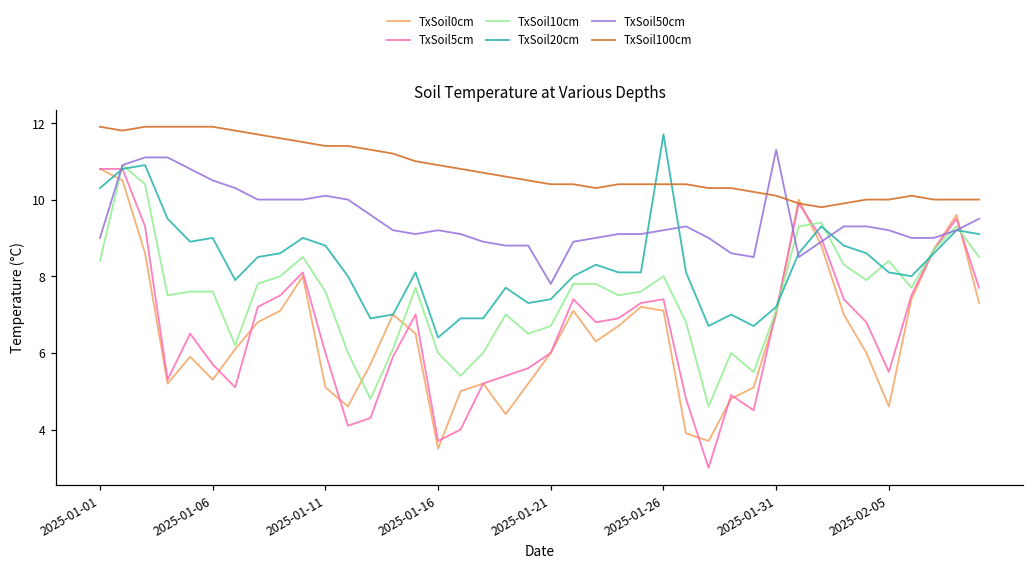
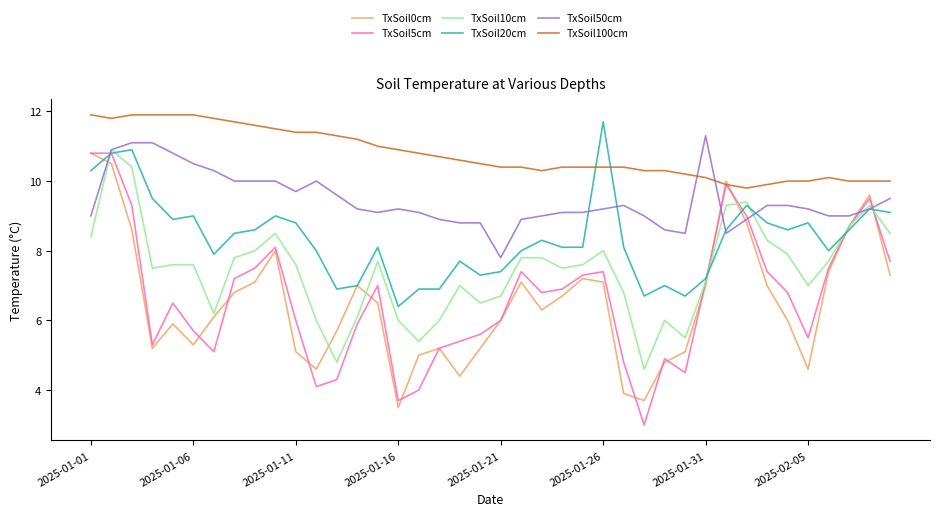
TxSoil50cm, 2025-01-11: 10.1 -> 9.7
TxSoil10cm, 2025-02-05: 8.4 -> 7.0
TxSoil20cm, 2025-02-05: 8.1 -> 8.8
